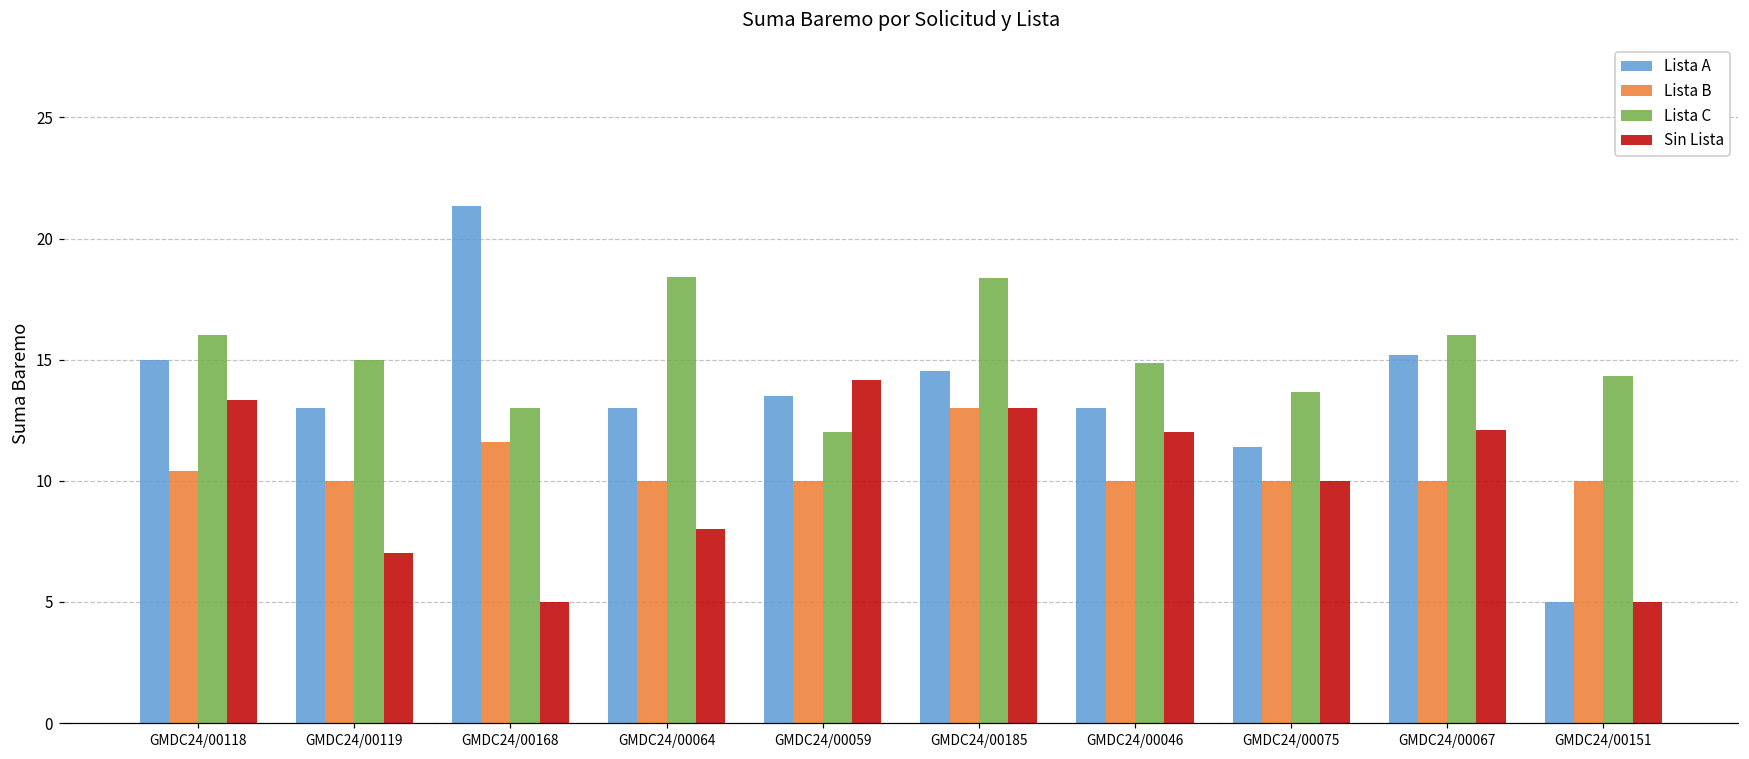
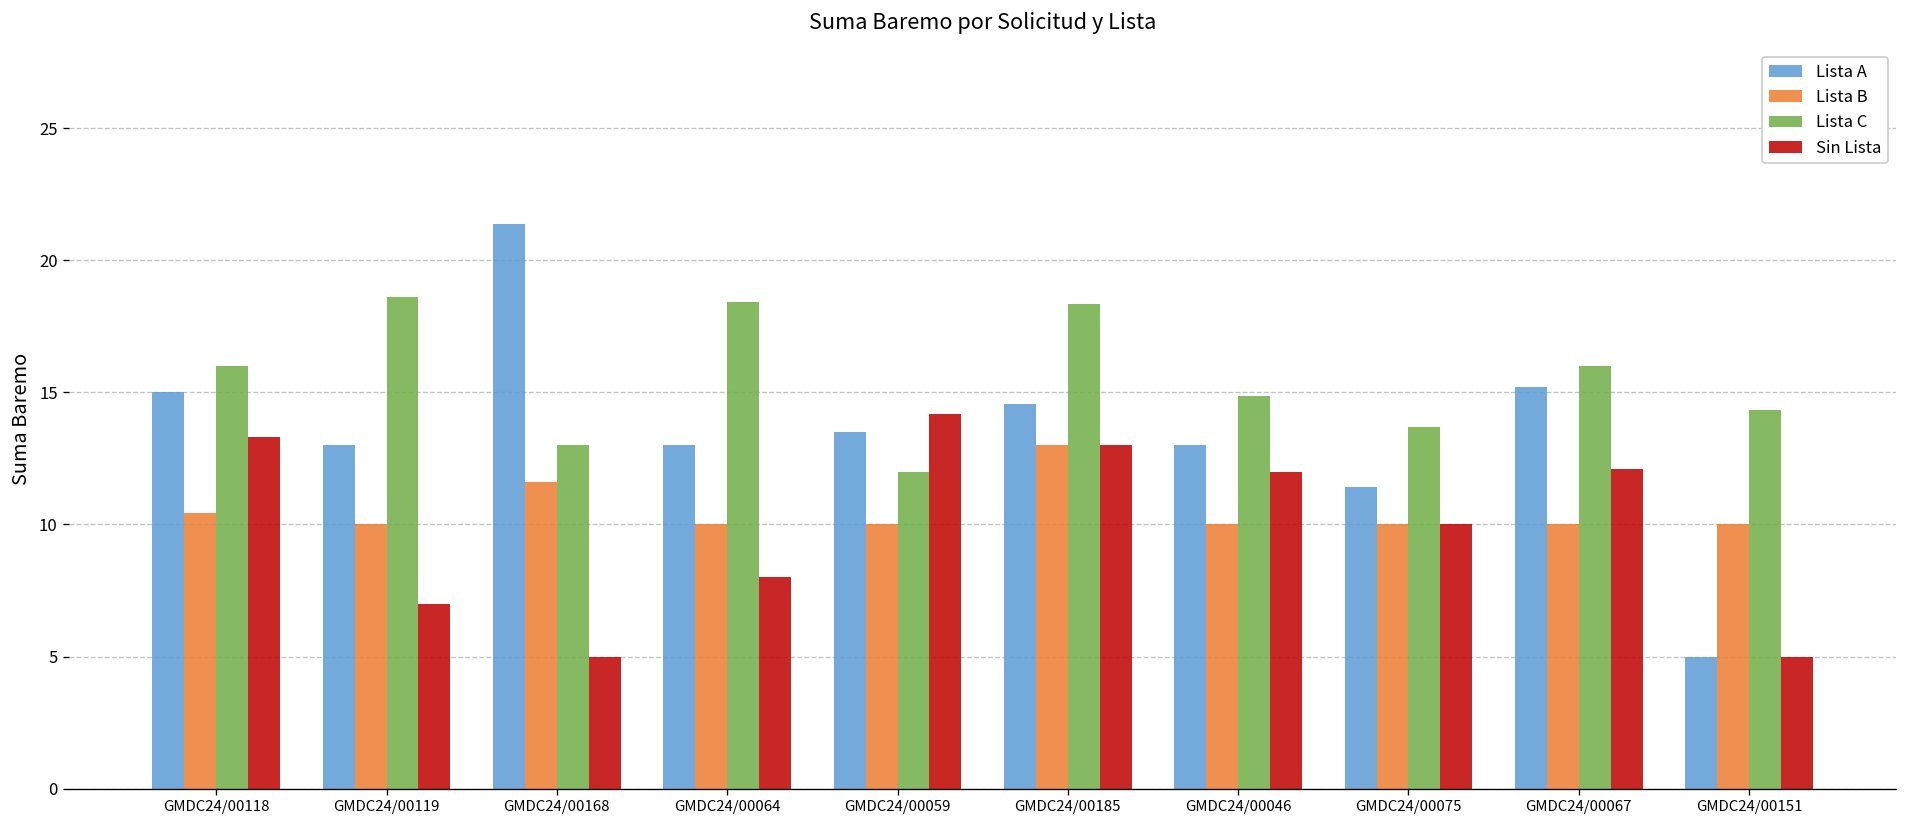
Lista C, GMDC24/00119: 15.0 -> 18.6
